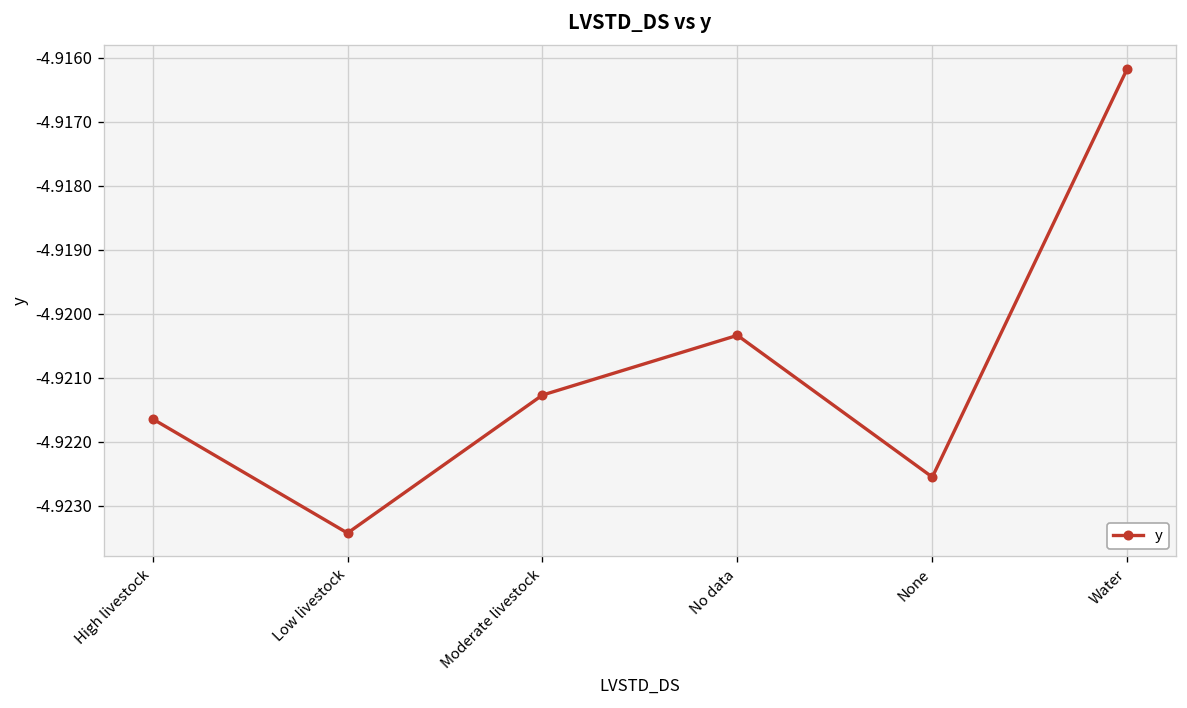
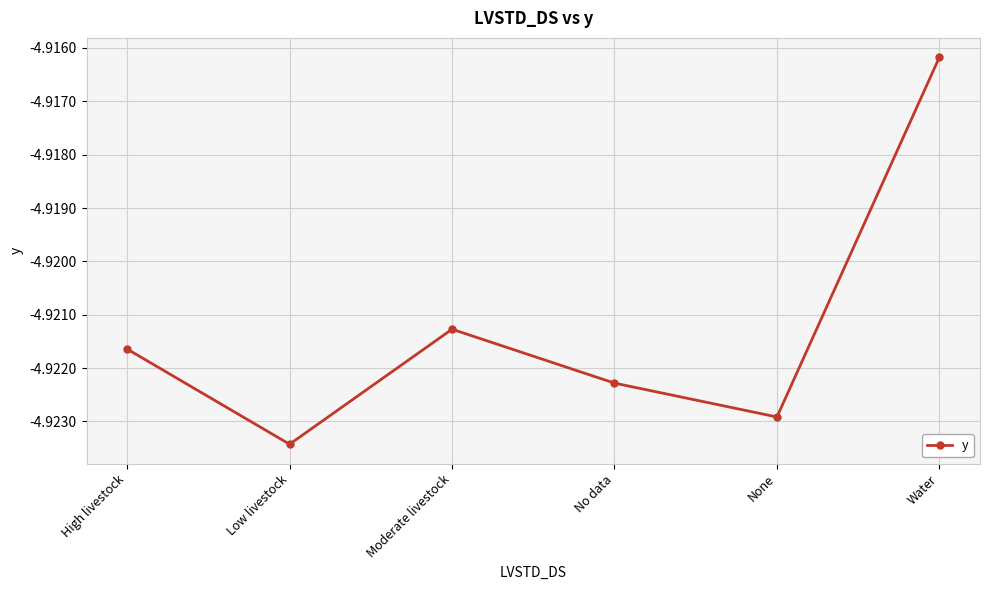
No data: -4.9203 -> -4.9223
None: -4.9226 -> -4.9229
